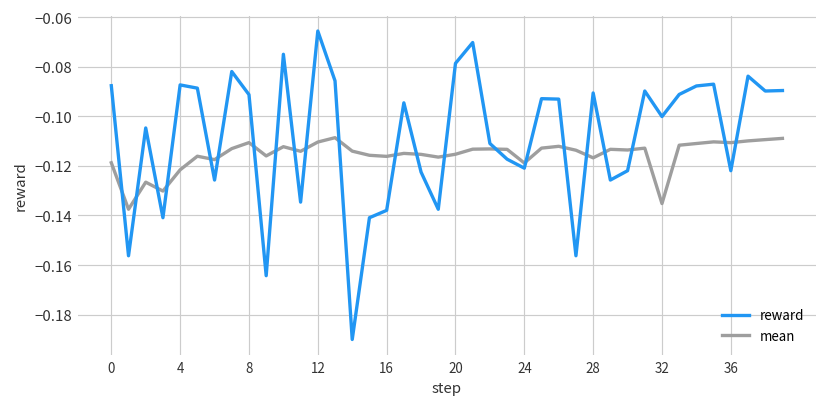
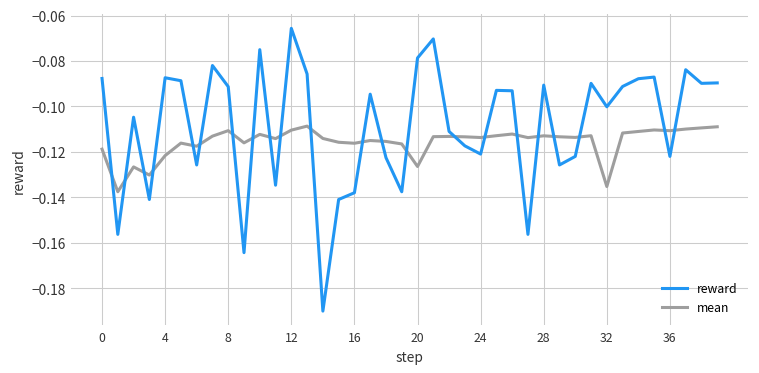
mean, 20: -0.115 -> -0.126
mean, 24: -0.119 -> -0.114
mean, 28: -0.117 -> -0.113
